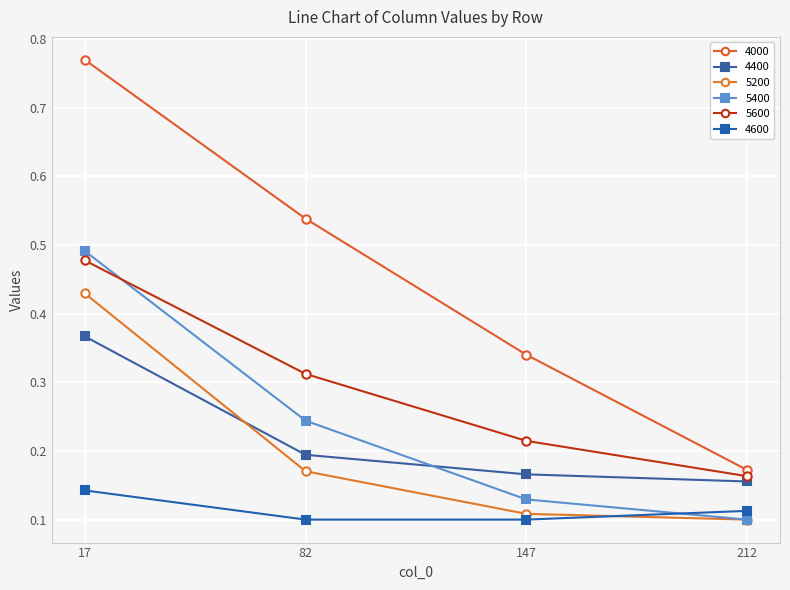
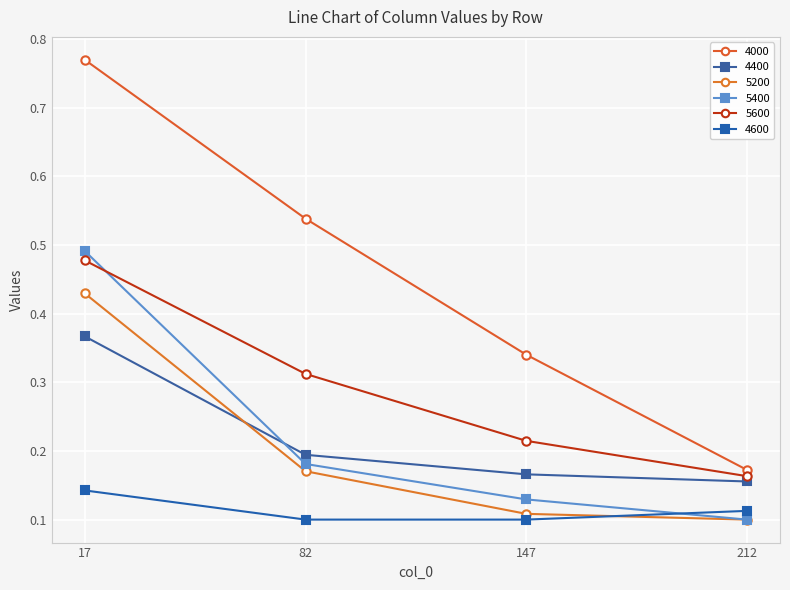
5400, 82: 0.24 -> 0.18
